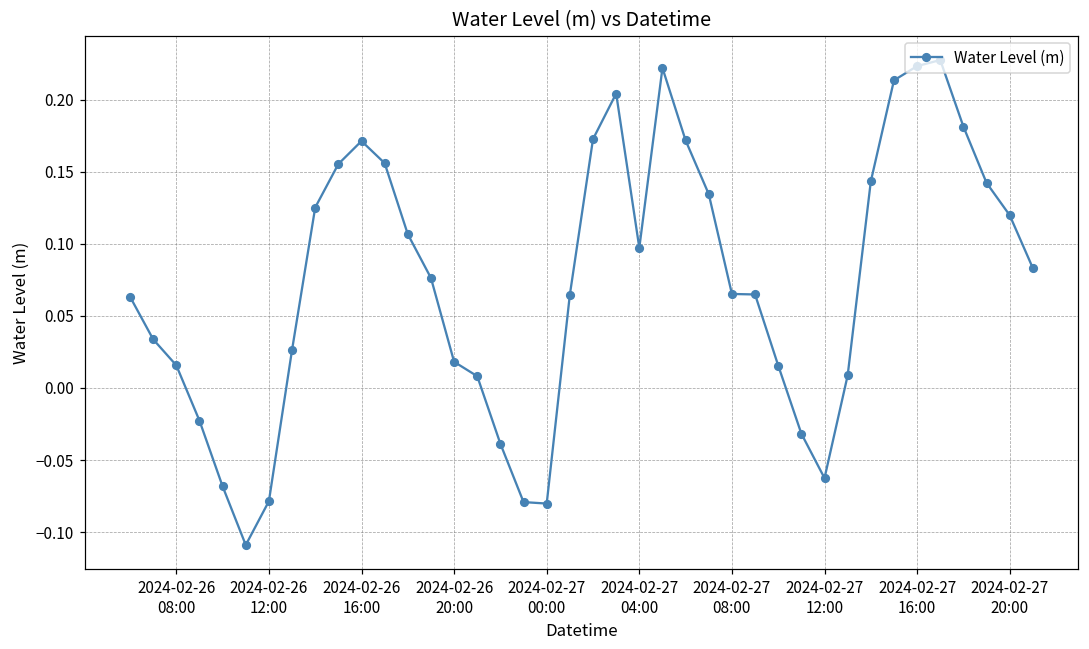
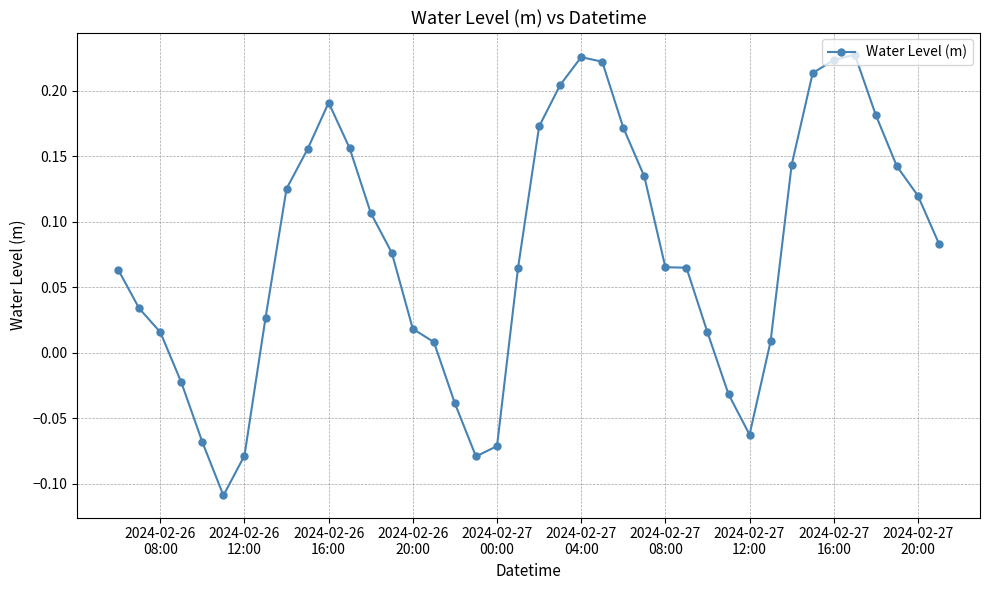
2024-02-26 16:00: 0.171 -> 0.191
2024-02-27 00:00: -0.080 -> -0.071
2024-02-27 04:00: 0.097 -> 0.226
